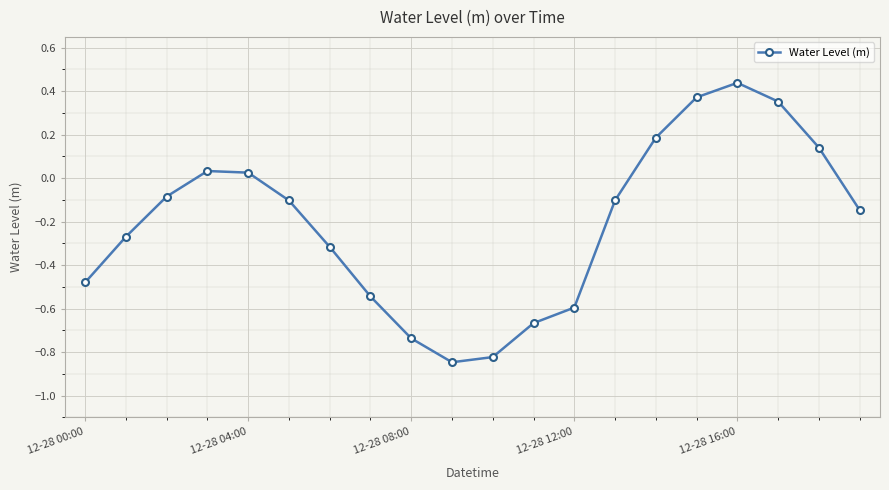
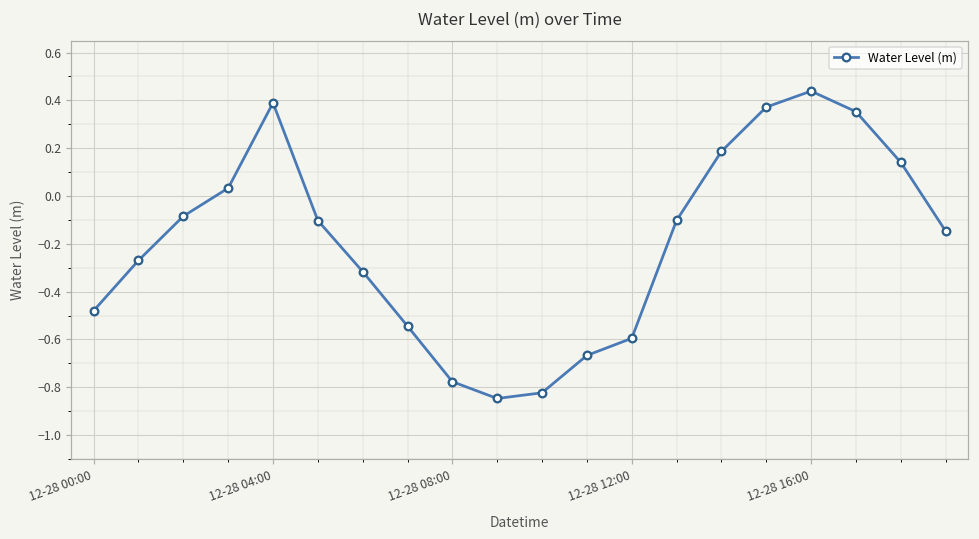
12-28 04:00: 0.03 -> 0.39
12-28 08:00: -0.74 -> -0.78
